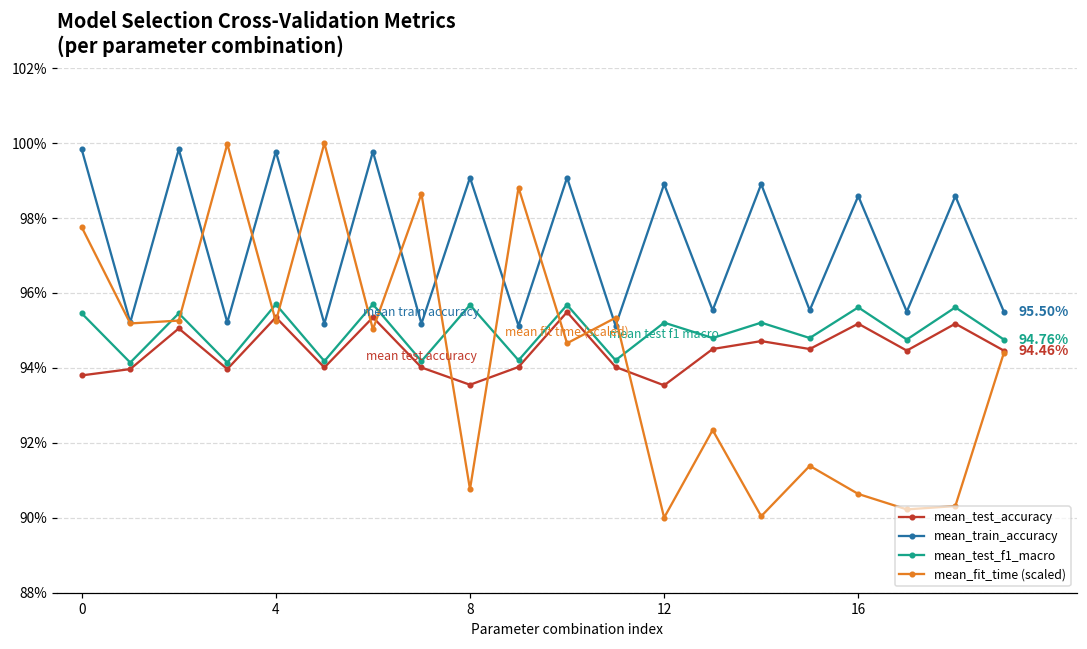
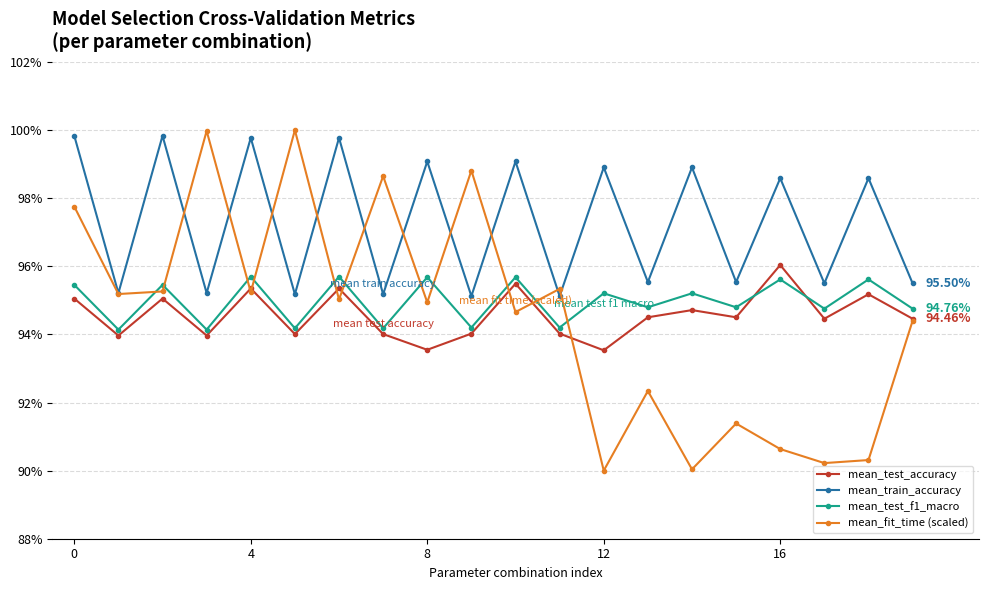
mean_test_accuracy, 0: 93.8% -> 95.1%
mean_fit_time (scaled), 8: 90.8% -> 94.9%
mean_test_accuracy, 16: 95.2% -> 96.0%
